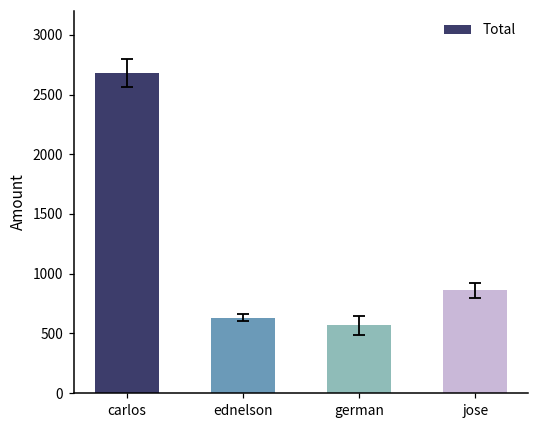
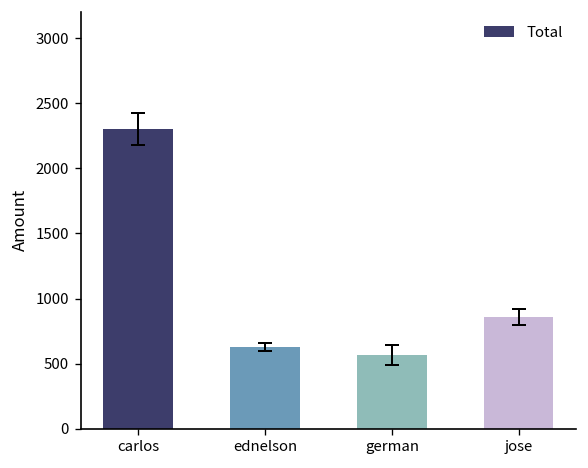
Total, carlos: 2680 -> 2300
